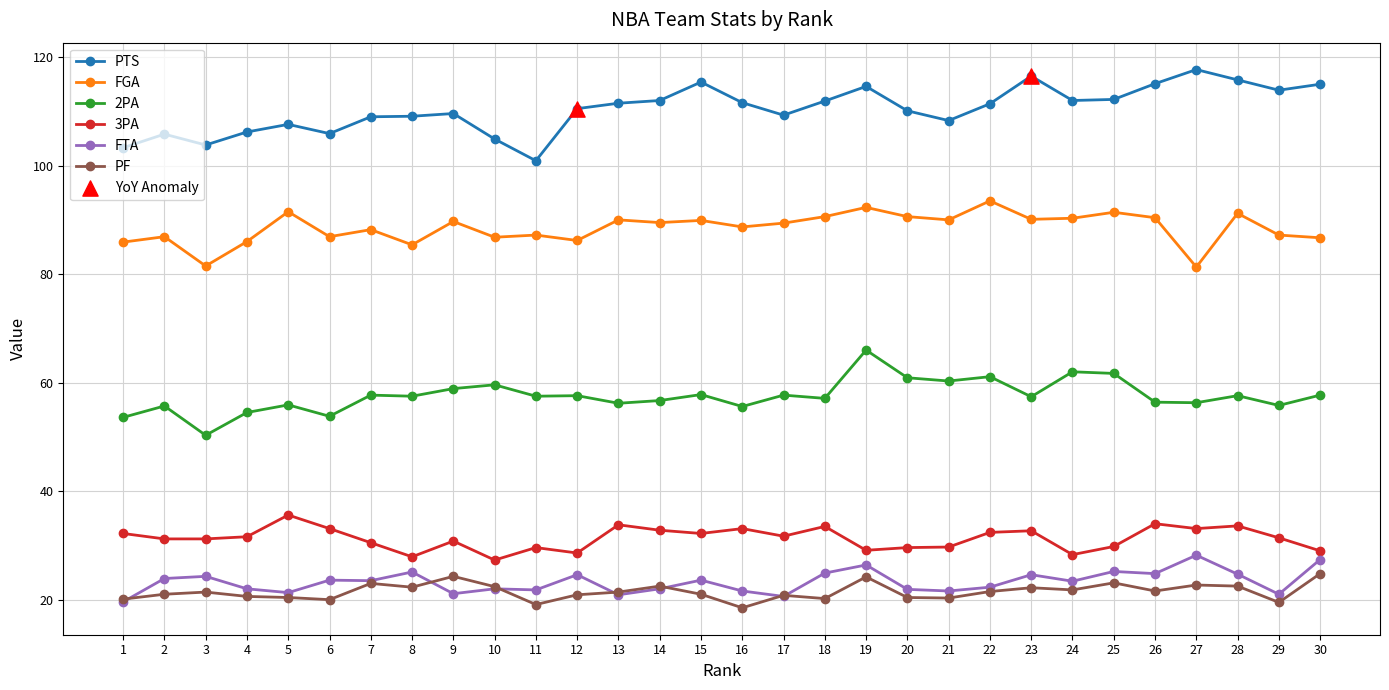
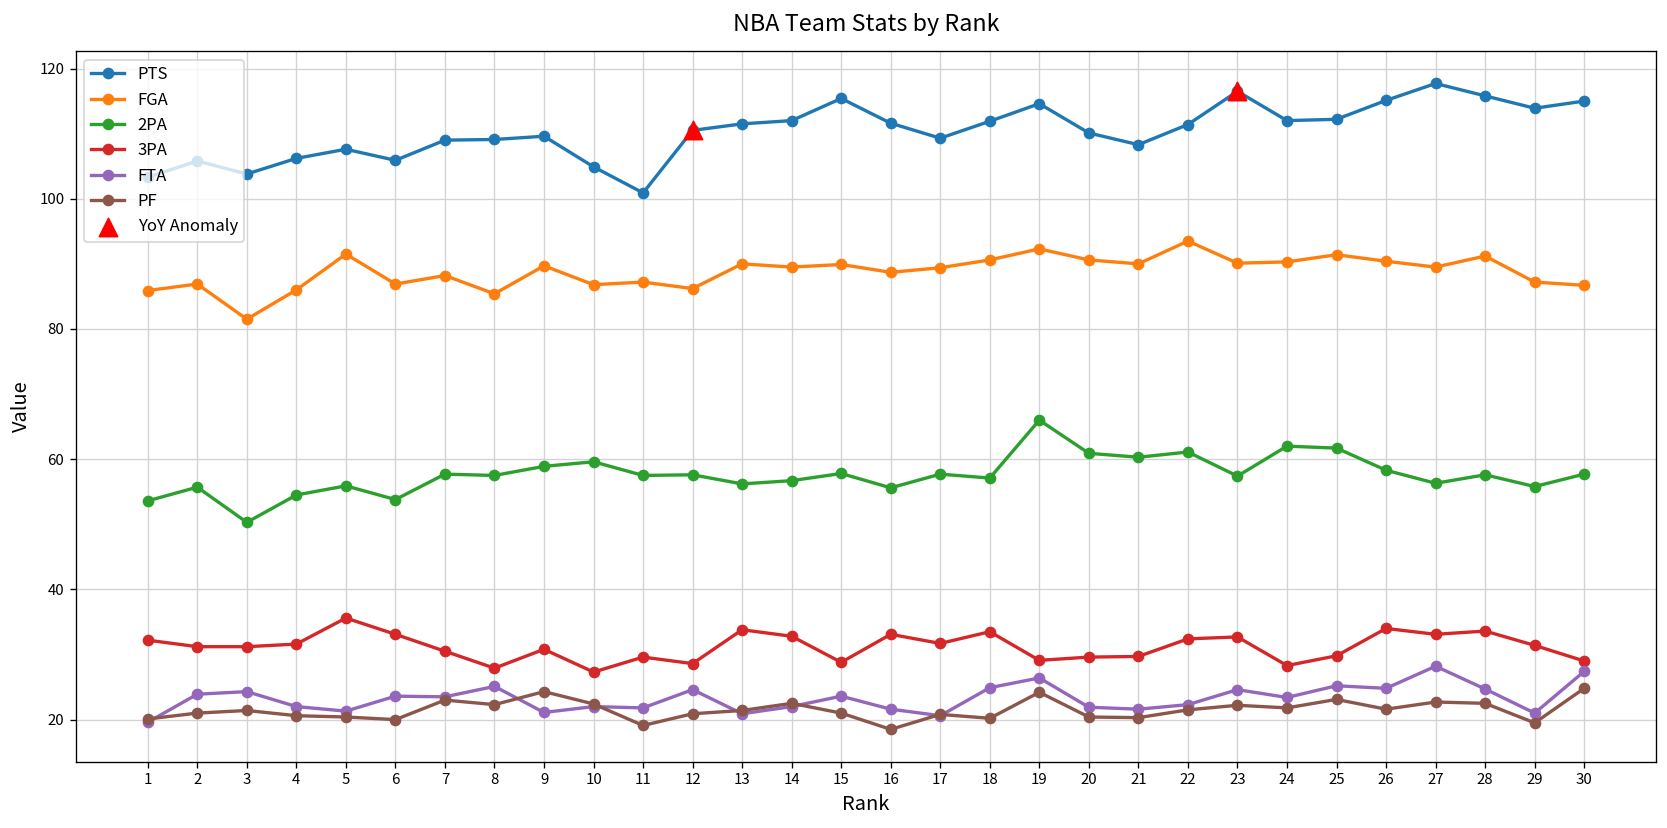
3PA, 15: 32 -> 29
2PA, 26: 56 -> 58
FGA, 27: 81 -> 90
